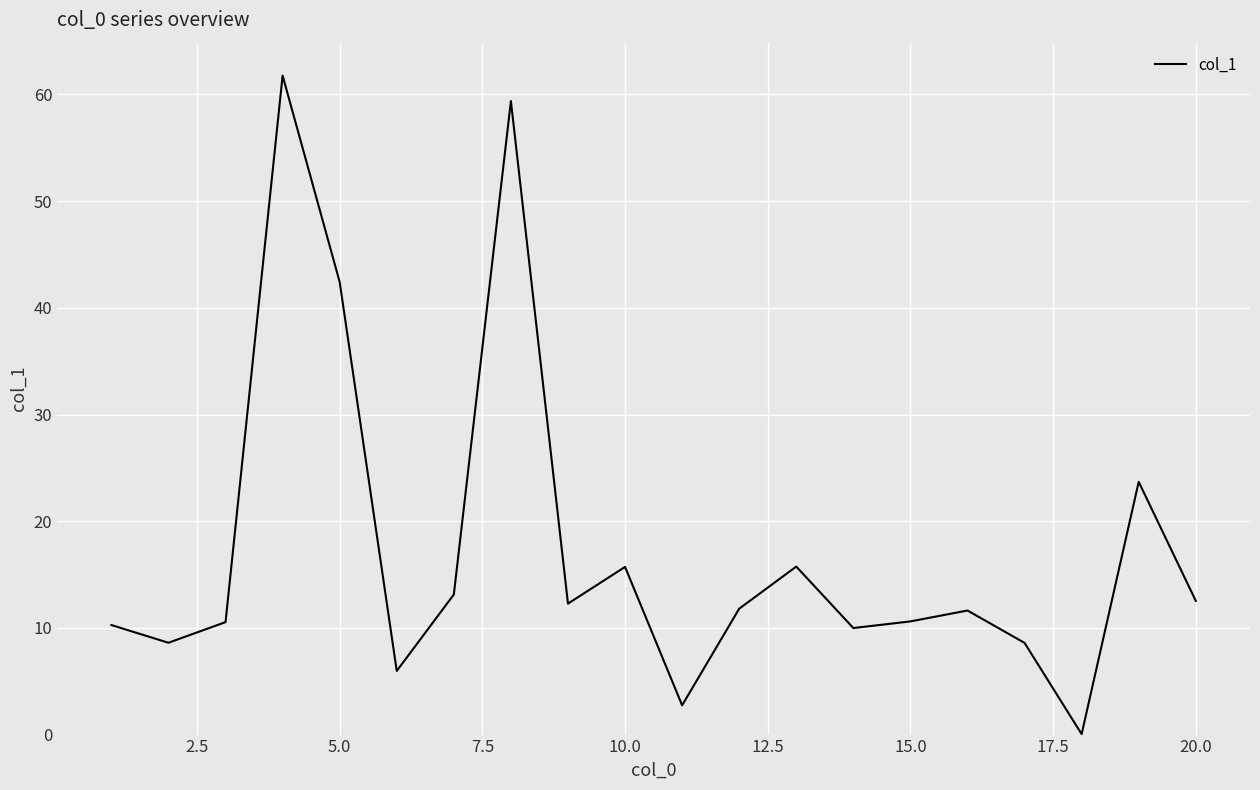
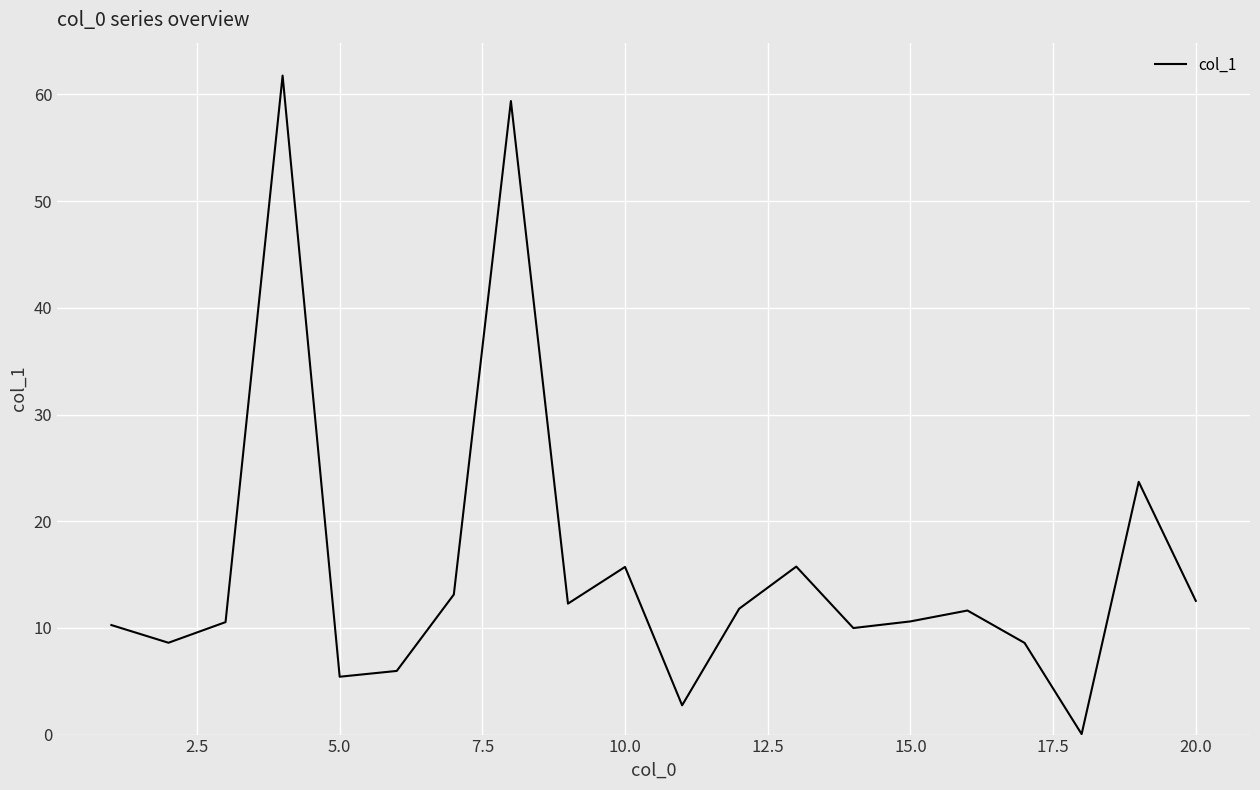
5.0: 42.4 -> 5.4
